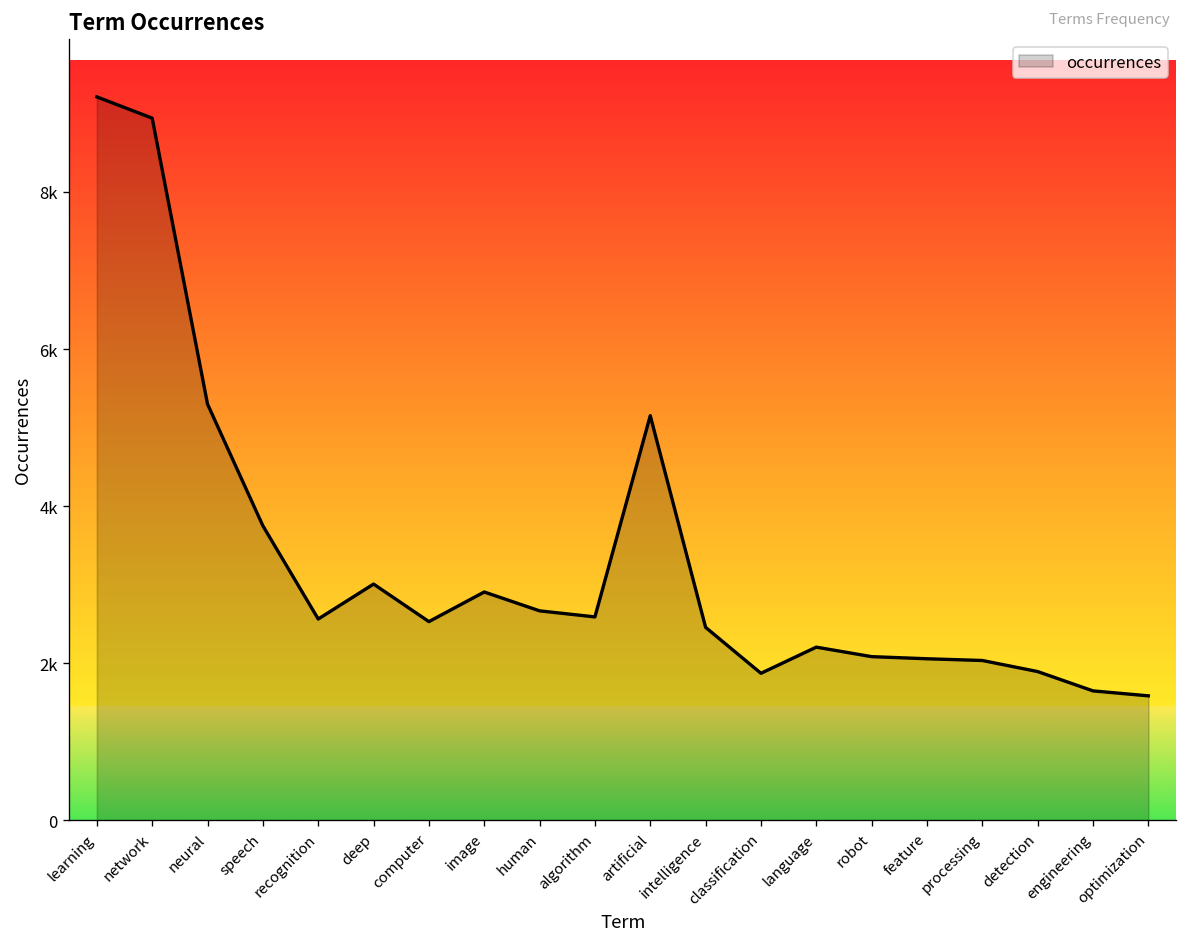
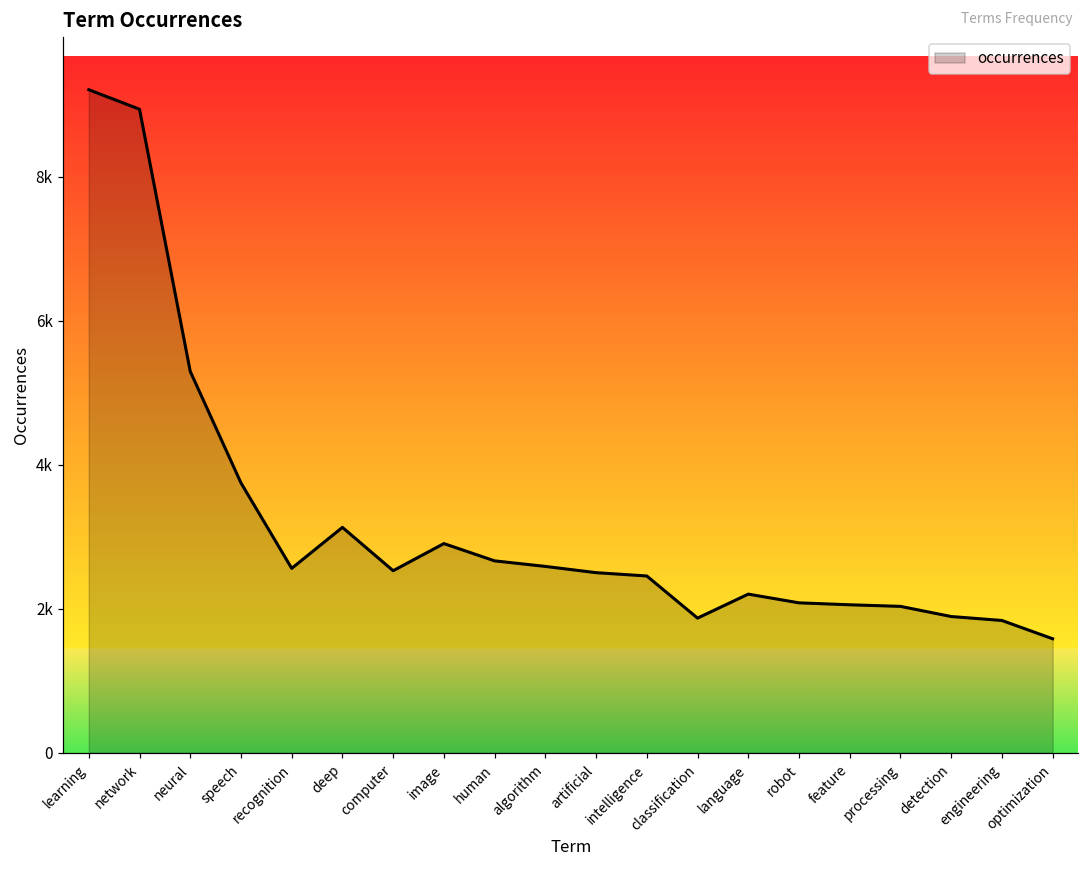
deep: 3000 -> 3100
artificial: 5200 -> 2500
engineering: 1600 -> 1800
